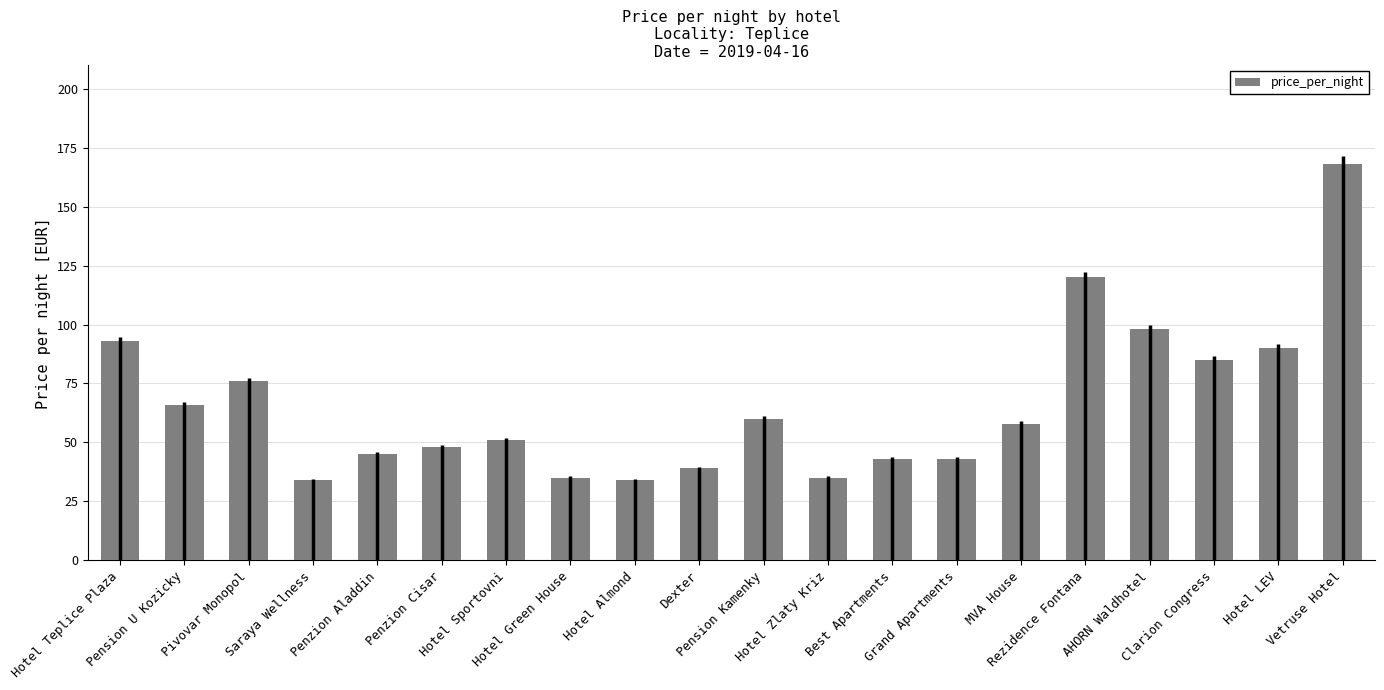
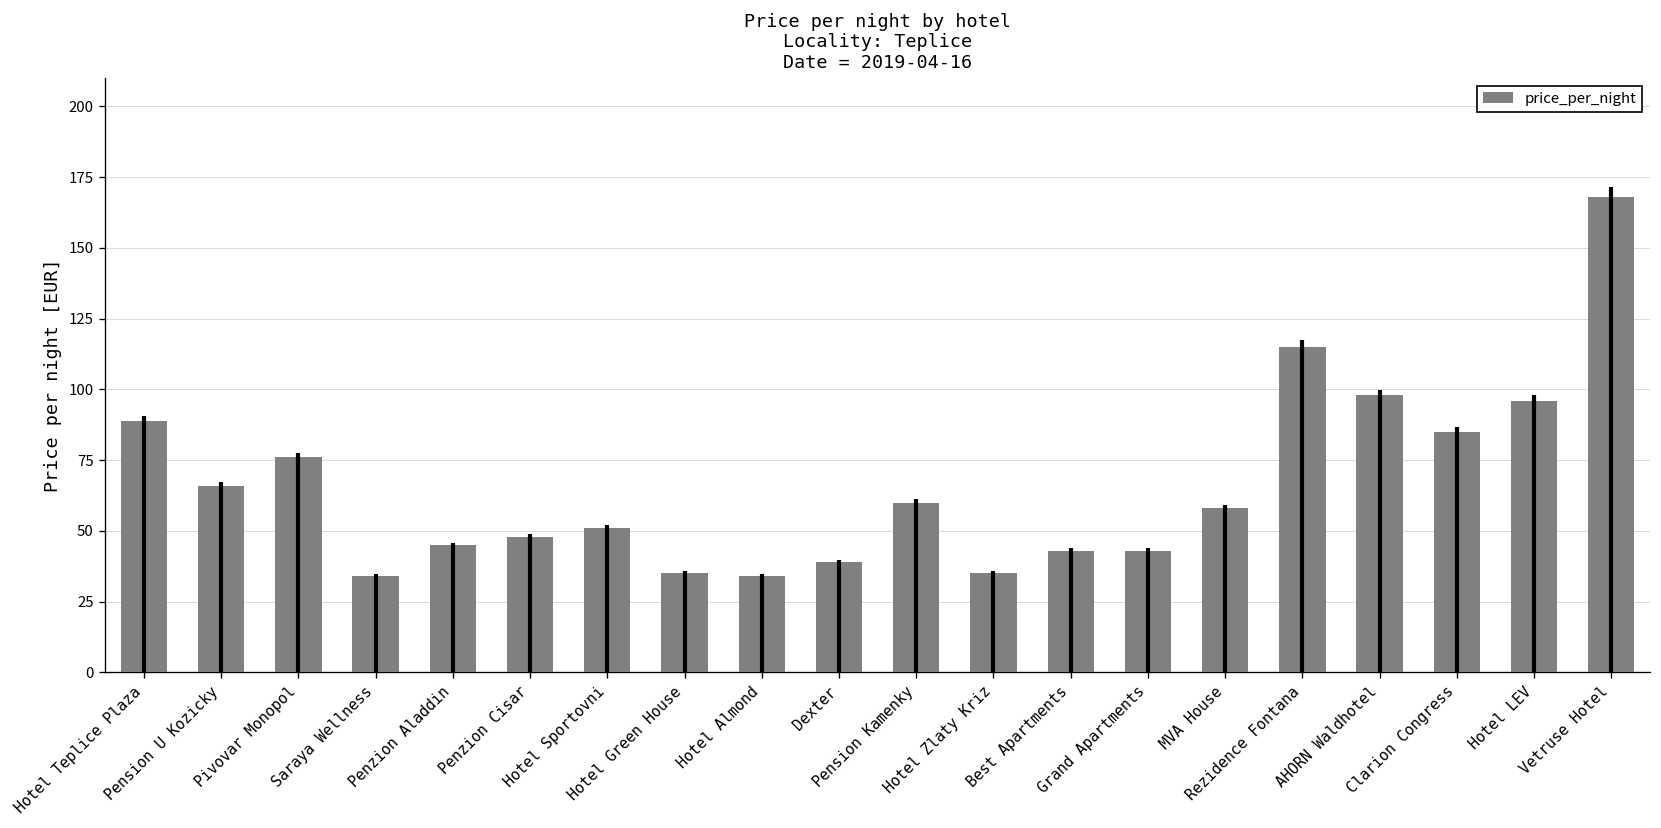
price_per_night, Hotel Teplice Plaza: 93 -> 89
price_per_night, Rezidence Fontana: 120 -> 115
price_per_night, Hotel LEV: 90 -> 96
